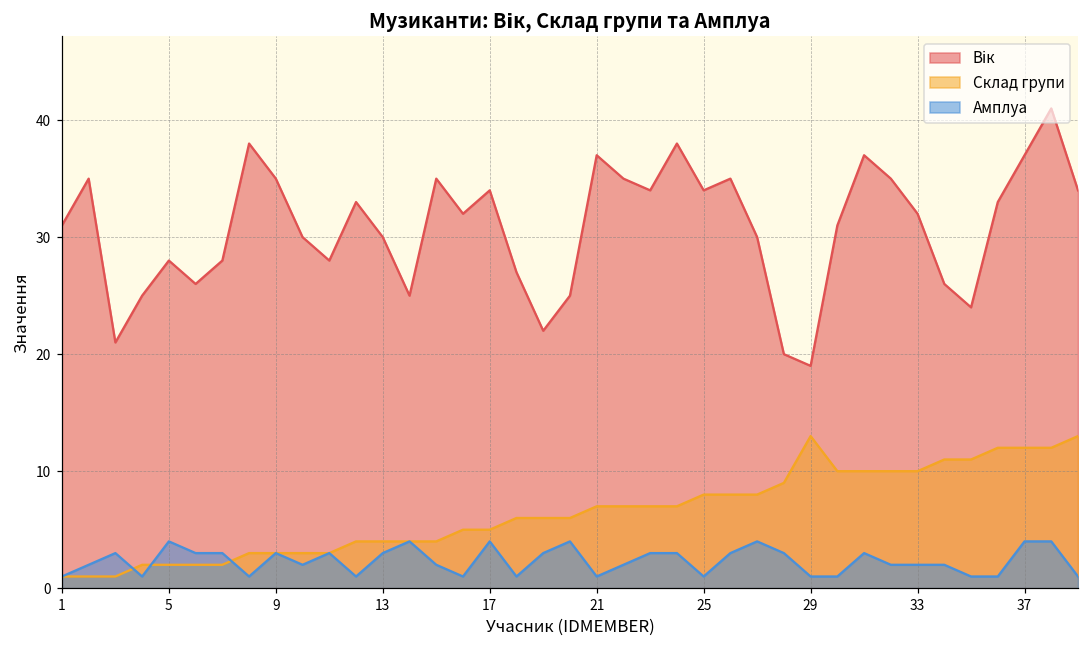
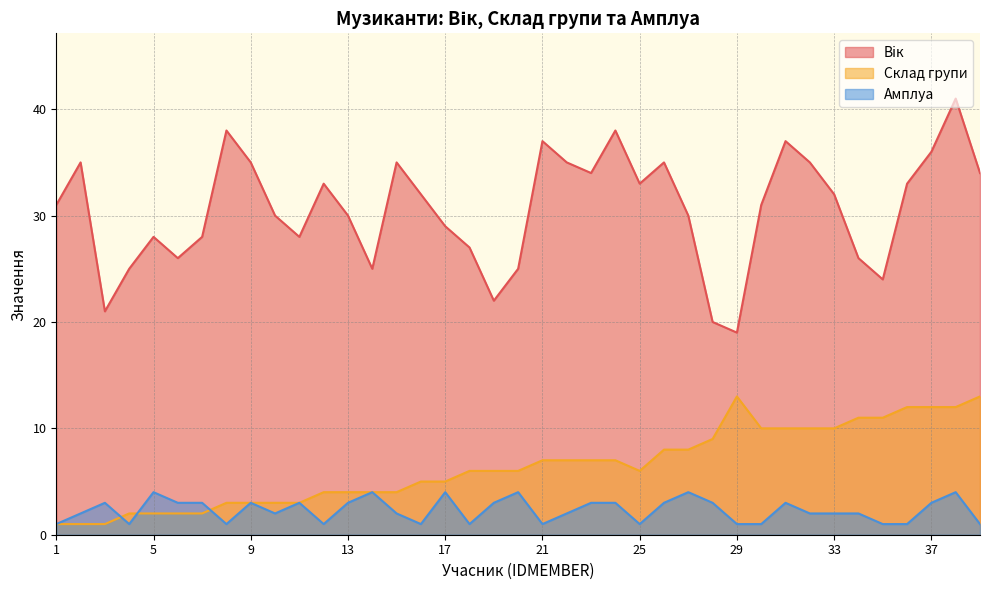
Вік, 17: 34 -> 29
Вік, 25: 34 -> 33
Склад групи, 25: 8 -> 6
Вік, 37: 37 -> 36
Амплуа, 37: 4 -> 3
